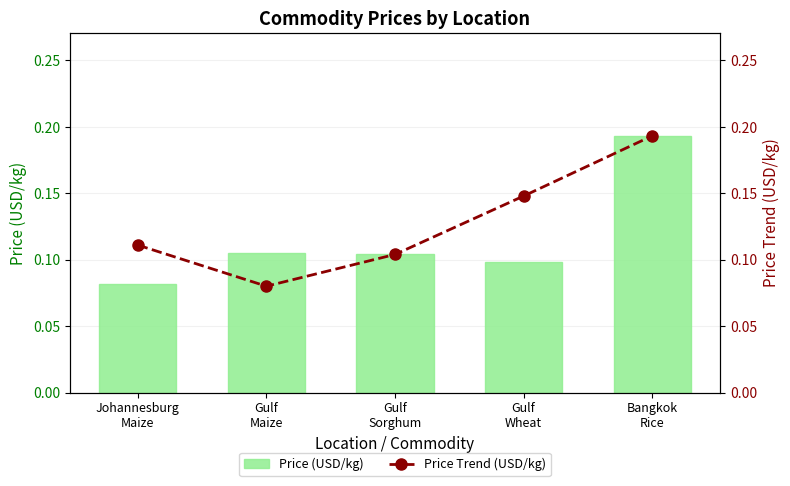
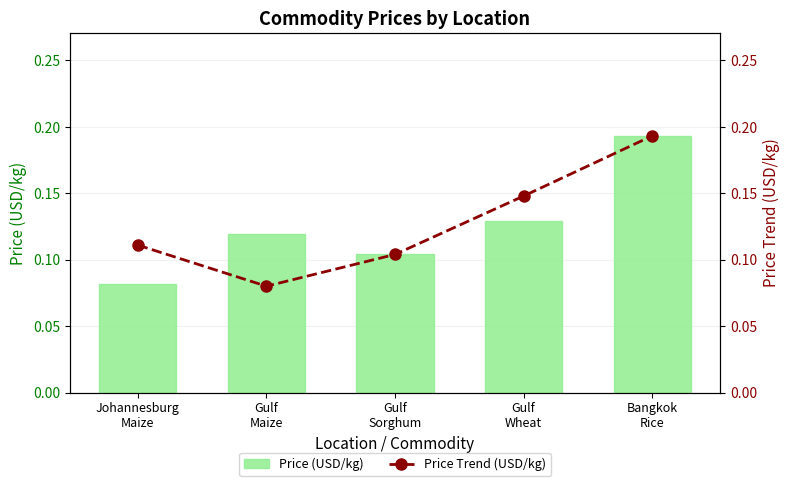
Price (USD/kg), Gulf Maize: 0.105 -> 0.119
Price (USD/kg), Gulf Wheat: 0.098 -> 0.129
